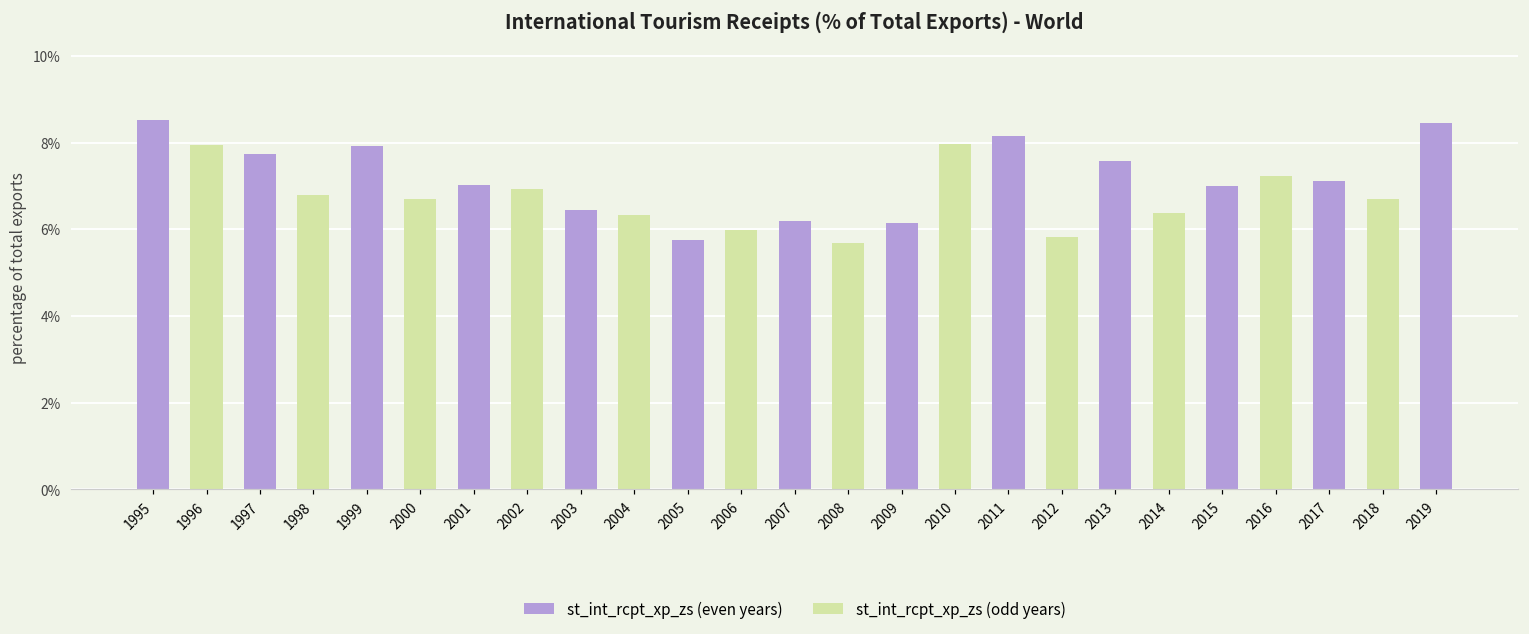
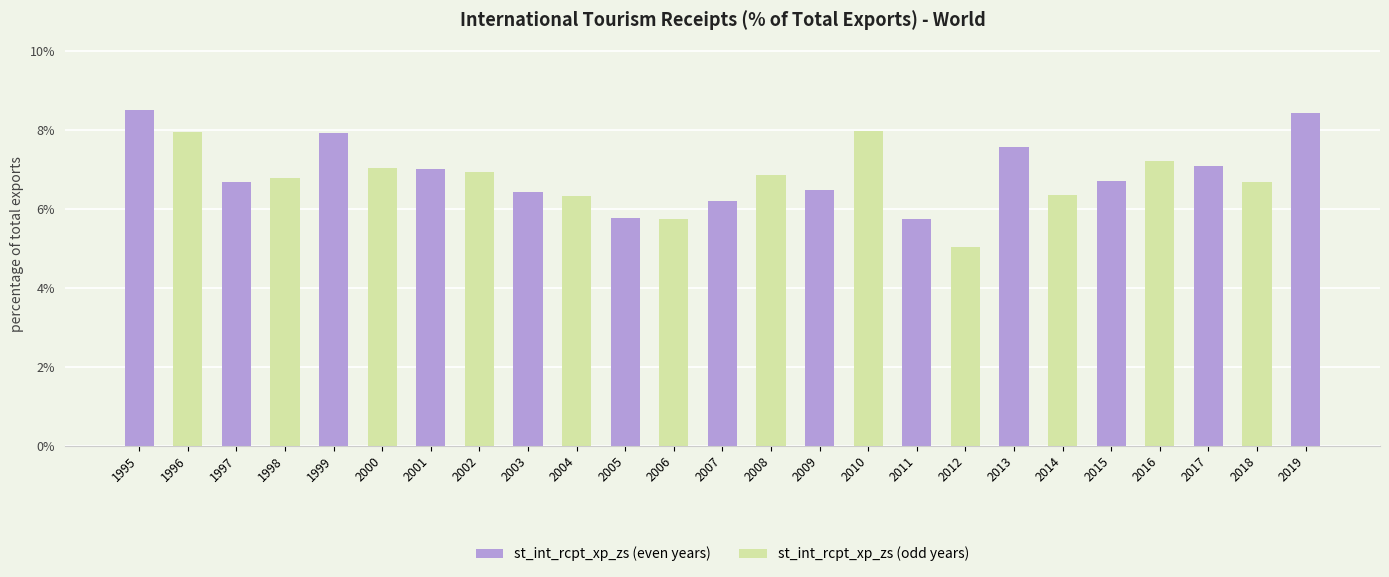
1997: 7.7% -> 6.7%
2000: 6.7% -> 7.0%
2006: 6.0% -> 5.7%
2008: 5.7% -> 6.9%
2009: 6.2% -> 6.5%
2011: 8.1% -> 5.7%
2012: 5.8% -> 5.0%
2015: 7.0% -> 6.7%
